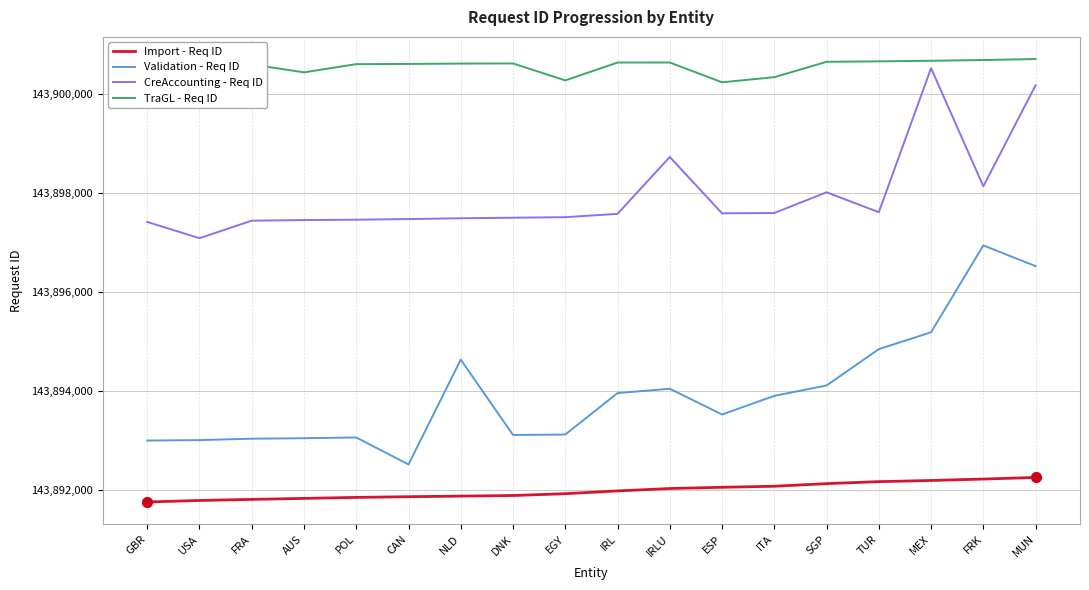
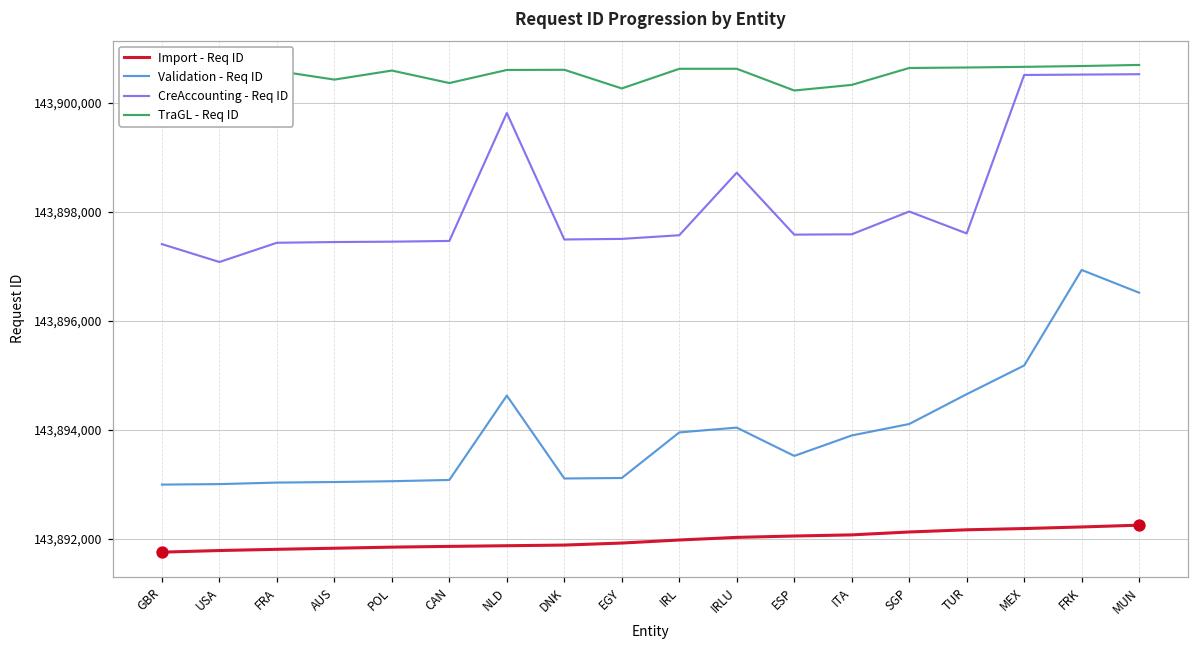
Validation - Req ID, CAN: 143,892,500 -> 143,893,100
TraGL - Req ID, CAN: 143,900,600 -> 143,900,400
CreAccounting - Req ID, NLD: 143,897,500 -> 143,899,800
Validation - Req ID, TUR: 143,894,800 -> 143,894,700
CreAccounting - Req ID, FRK: 143,898,100 -> 143,900,500
CreAccounting - Req ID, MUN: 143,900,200 -> 143,900,500
